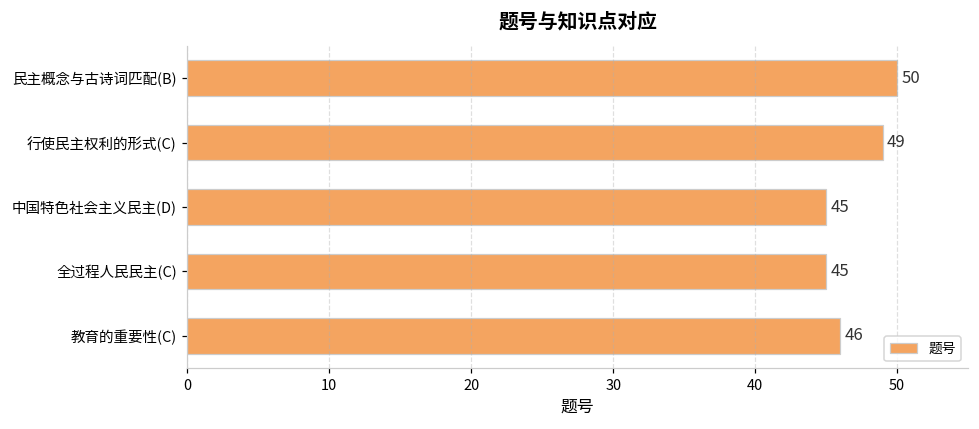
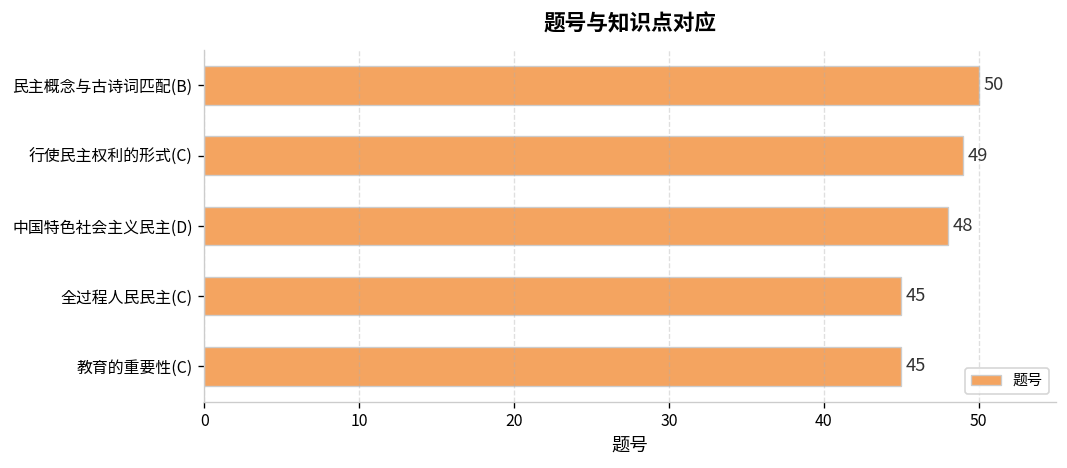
中国特色社会主义民主(D): 45 -> 48
教育的重要性(C): 46 -> 45
